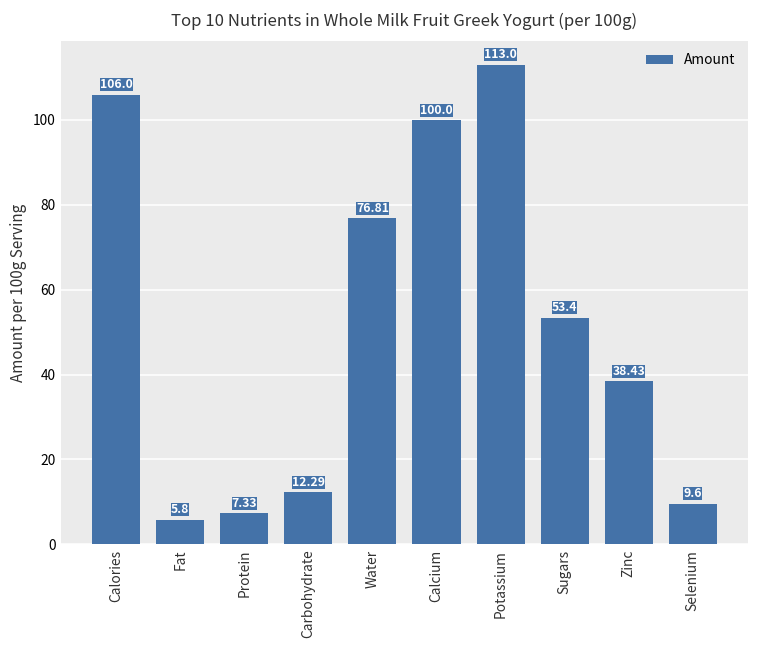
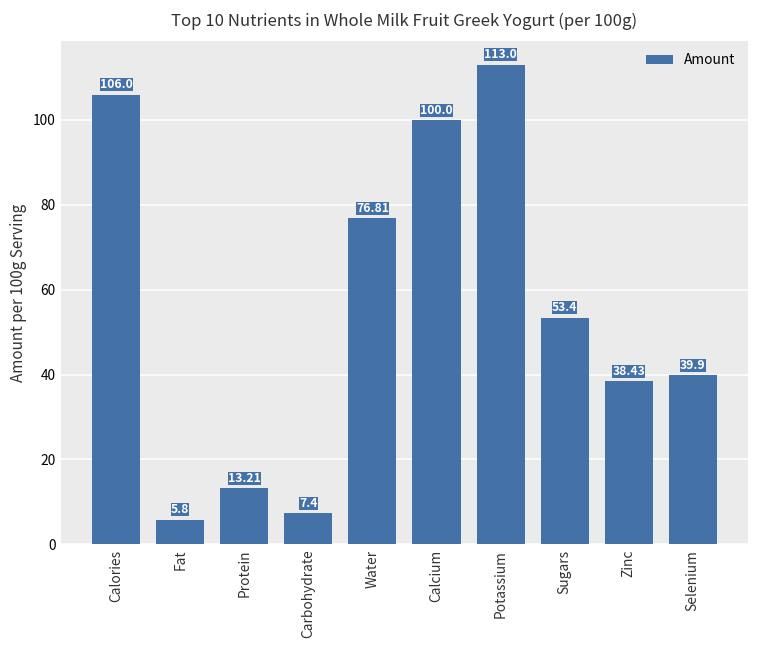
Protein: 7.33 -> 13.21
Carbohydrate: 12.29 -> 7.4
Selenium: 9.6 -> 39.9
